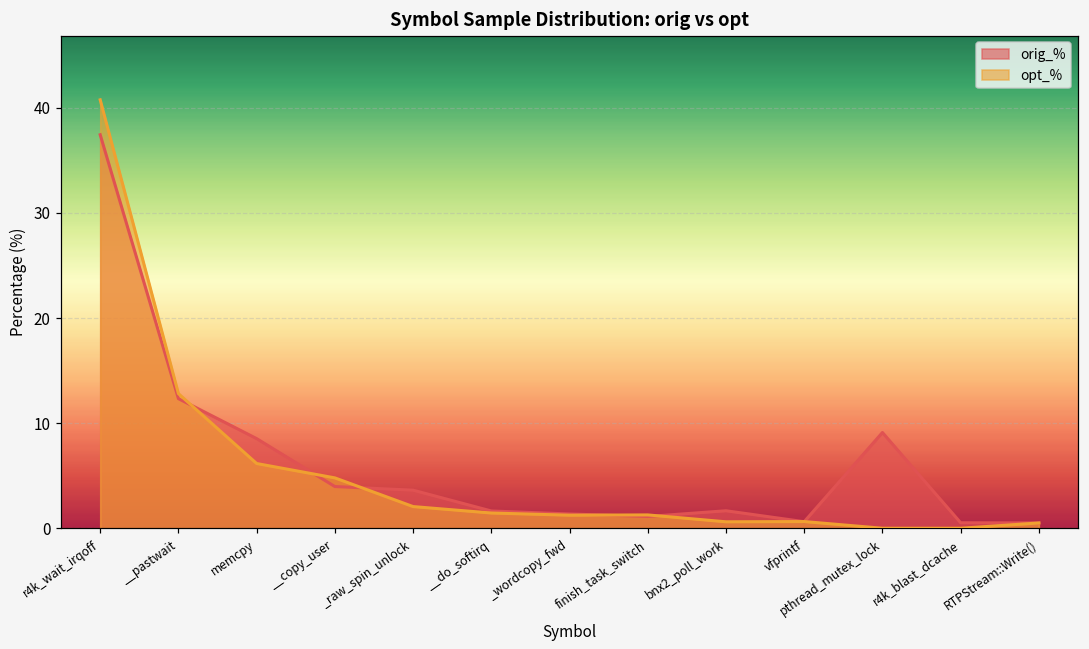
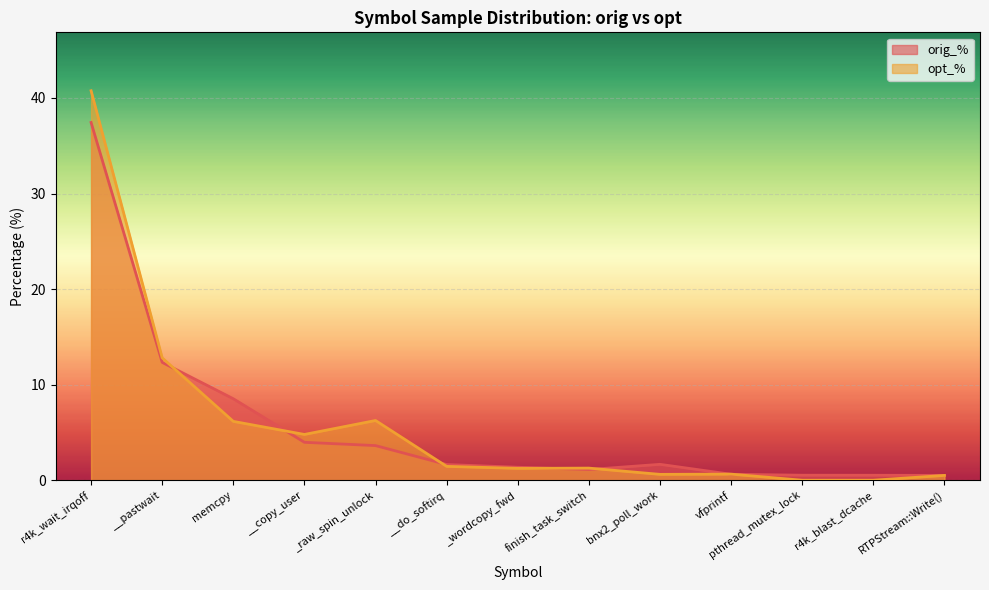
opt_%, _raw_spin_unlock: 2 -> 6
orig_%, pthread_mutex_lock: 9 -> 1
